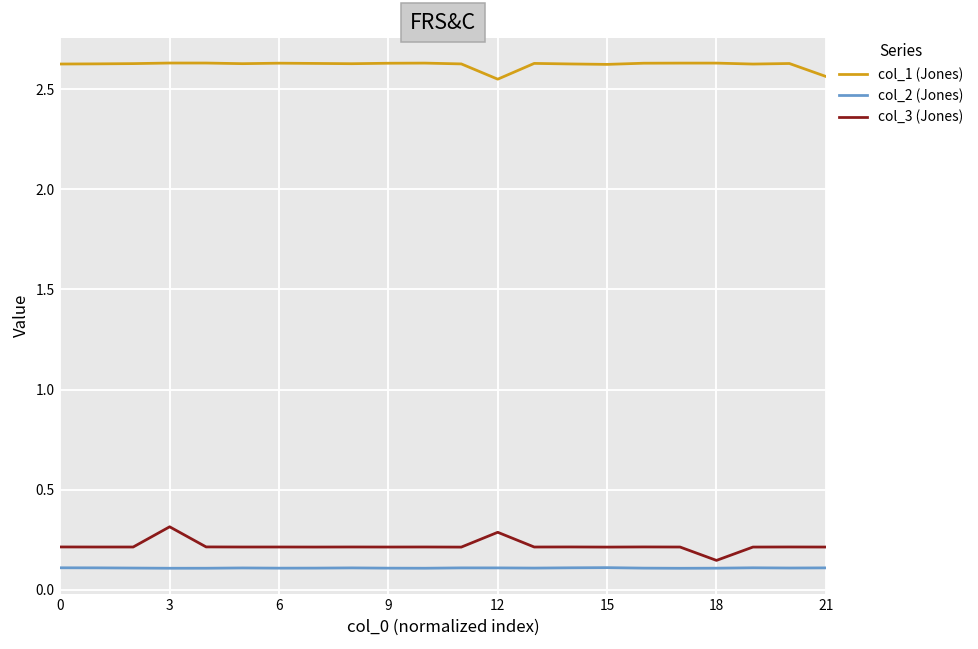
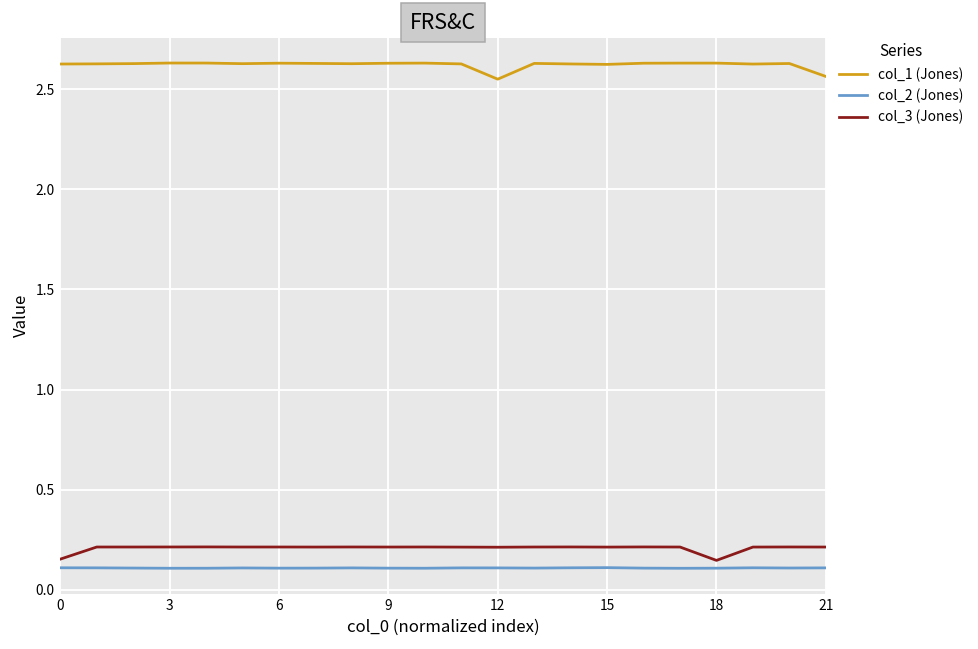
col_3 (Jones), 0: 0.21 -> 0.15
col_3 (Jones), 3: 0.31 -> 0.21
col_3 (Jones), 12: 0.29 -> 0.21
